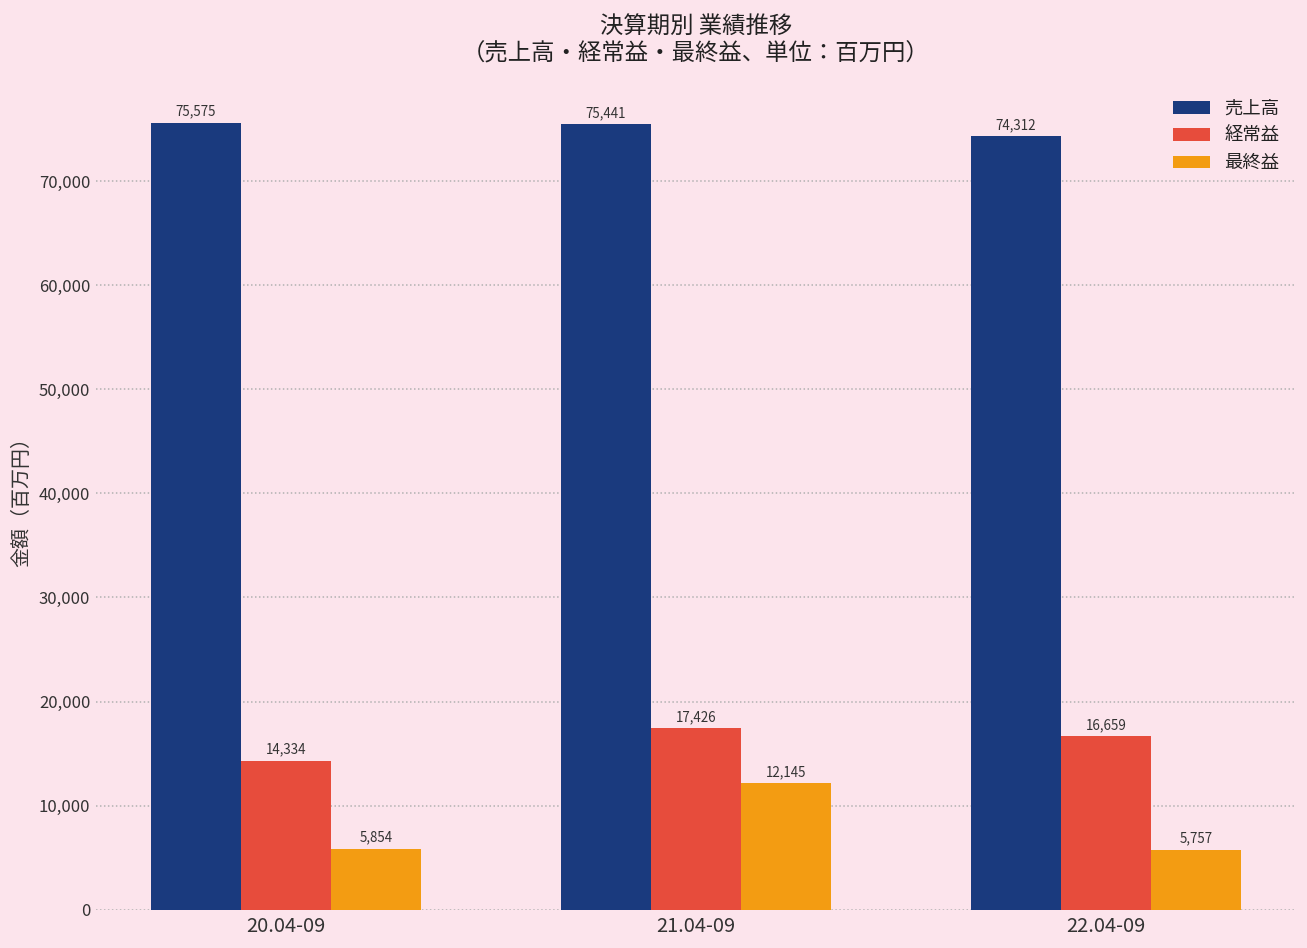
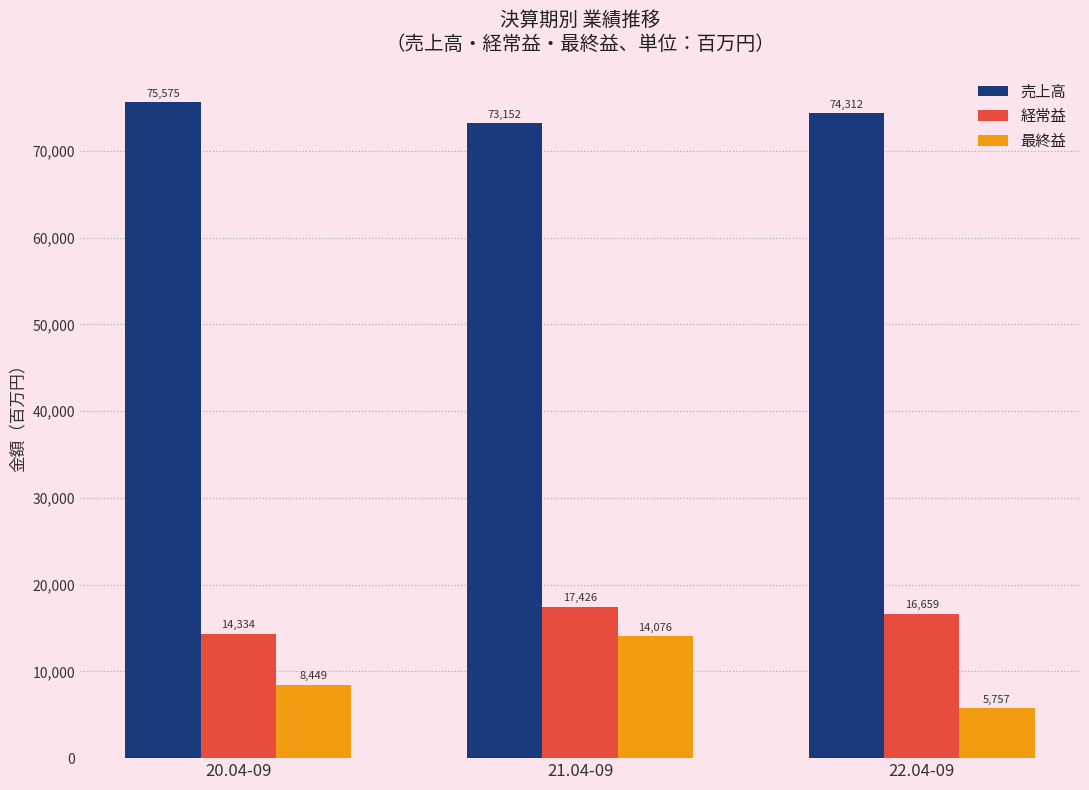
最終益, 20.04-09: 5,854 -> 8,449
売上高, 21.04-09: 75,441 -> 73,152
最終益, 21.04-09: 12,145 -> 14,076
